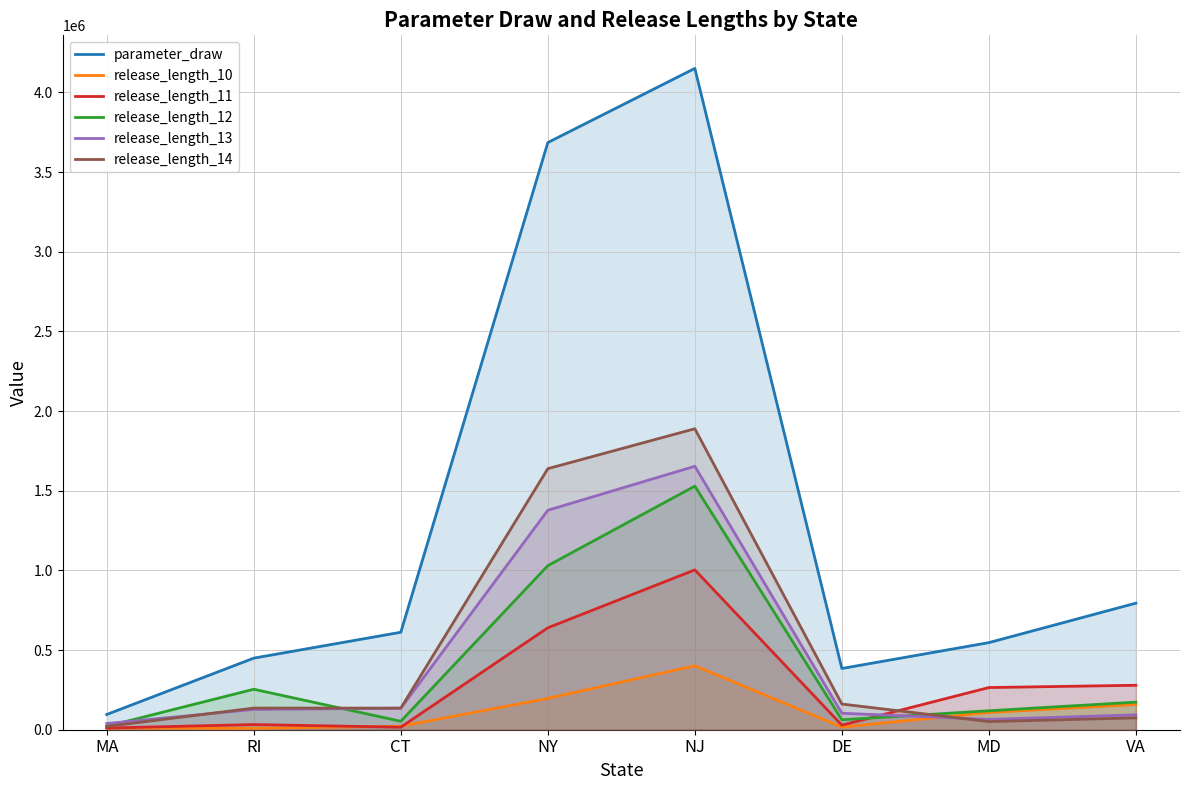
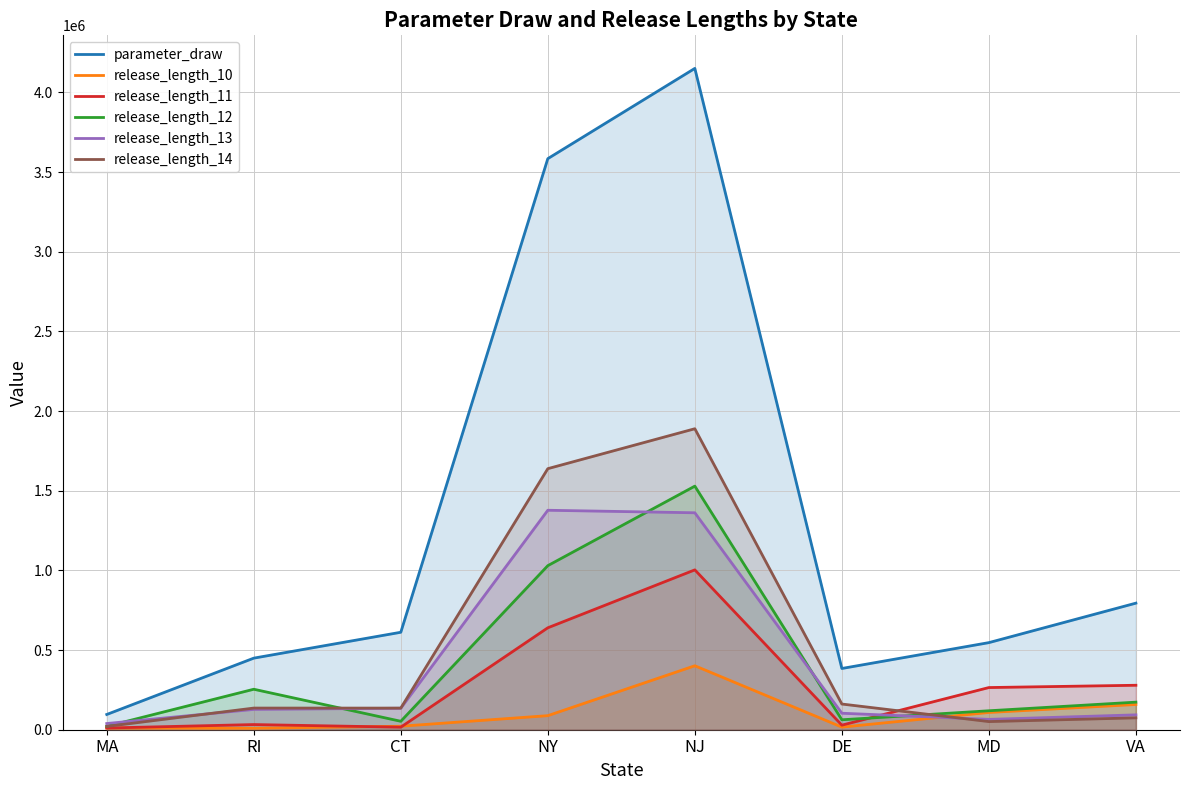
parameter_draw, NY: 3680000 -> 3580000
release_length_10, NY: 200000 -> 90000
release_length_13, NJ: 1650000 -> 1360000
